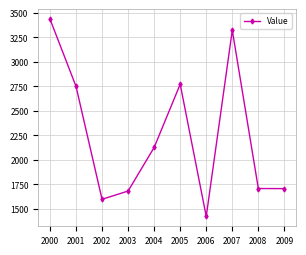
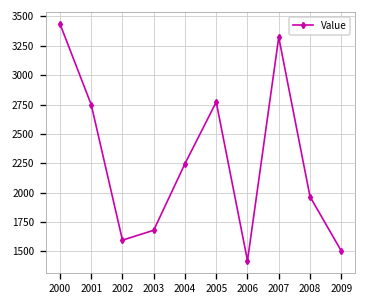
2004: 2100 -> 2200
2008: 1700 -> 2000
2009: 1700 -> 1500
